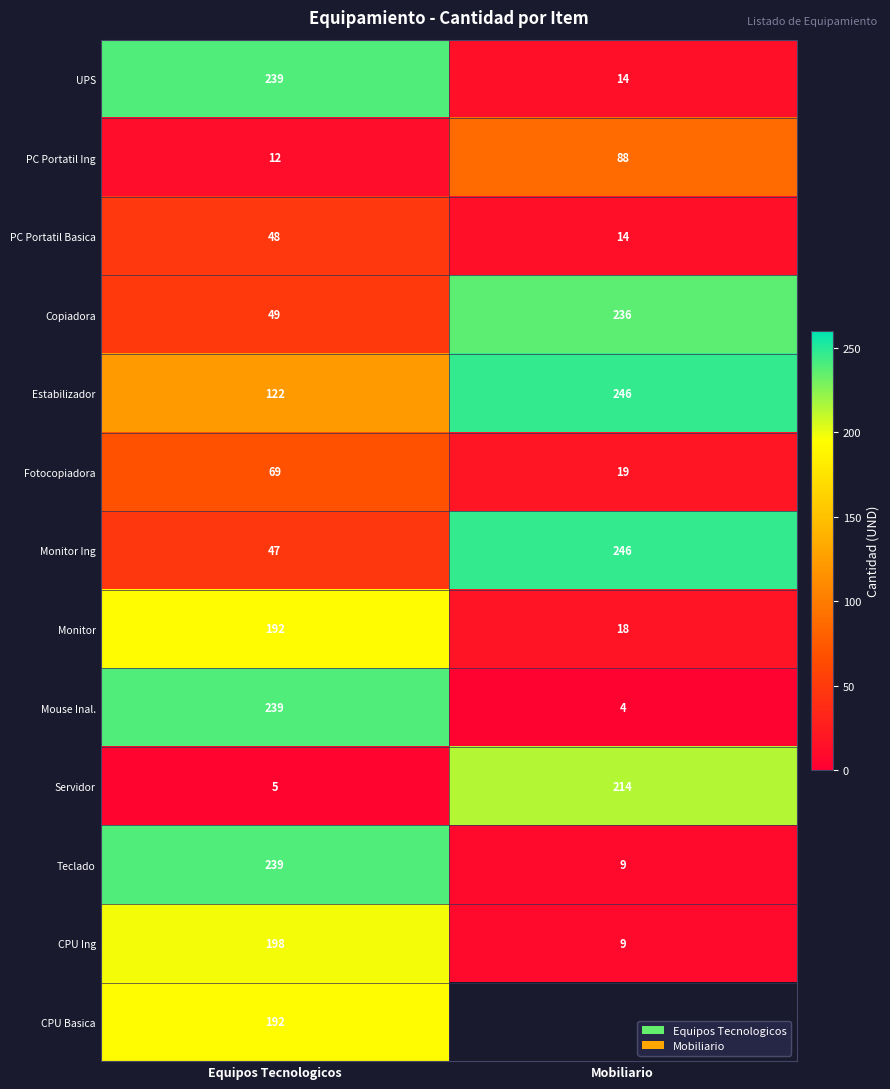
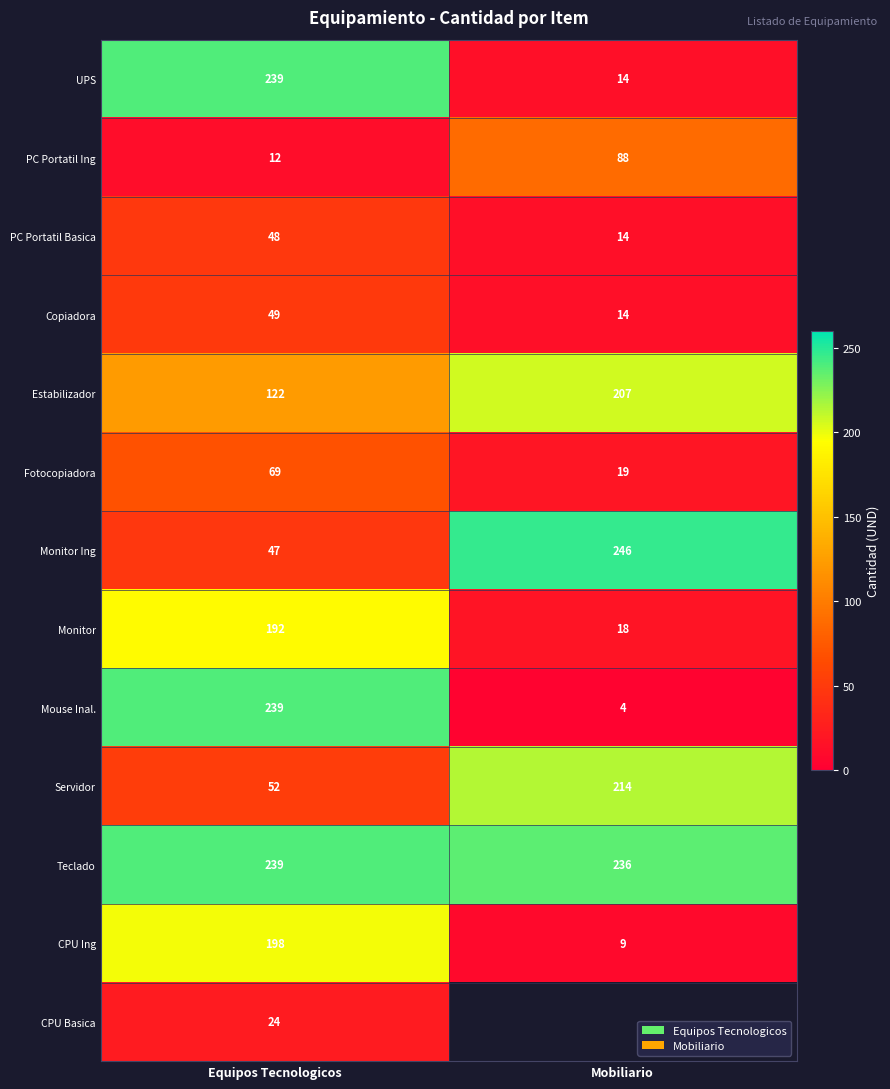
Copiadora, Mobiliario: 236 -> 14
Estabilizador, Mobiliario: 246 -> 207
Servidor, Equipos Tecnologicos: 5 -> 52
Teclado, Mobiliario: 9 -> 236
CPU Basica, Equipos Tecnologicos: 192 -> 24
